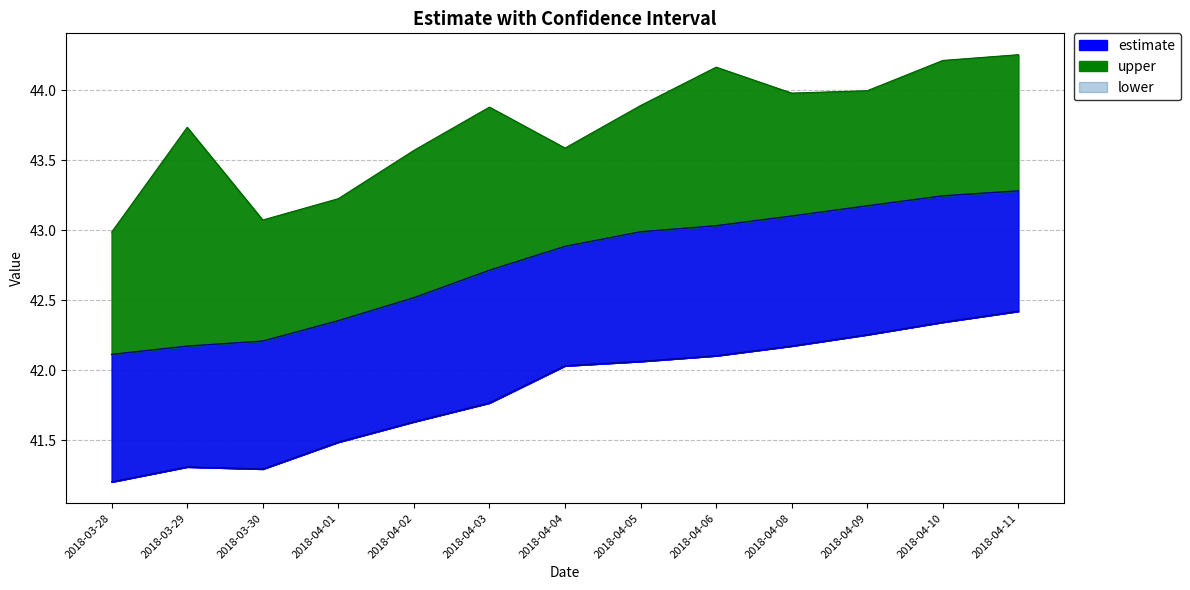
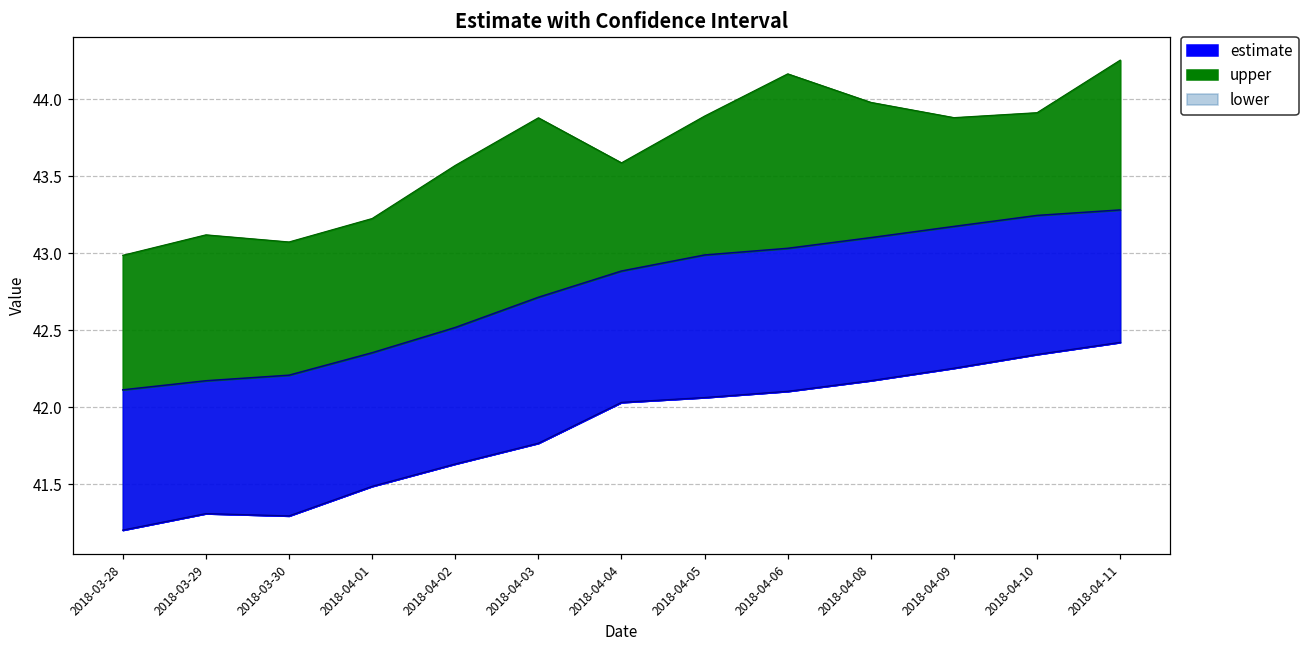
upper, 2018-03-29: 43.73 -> 43.12
upper, 2018-04-09: 44.00 -> 43.88
upper, 2018-04-10: 44.21 -> 43.91
